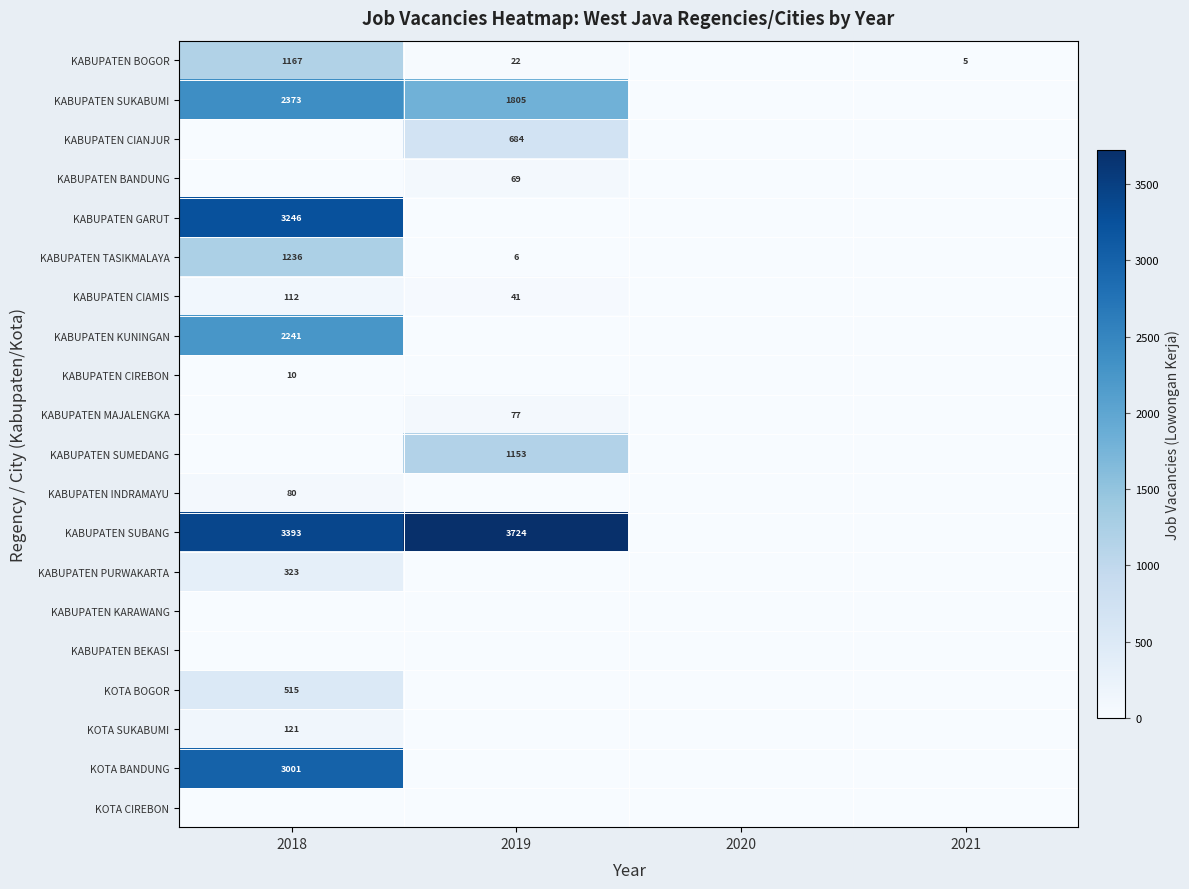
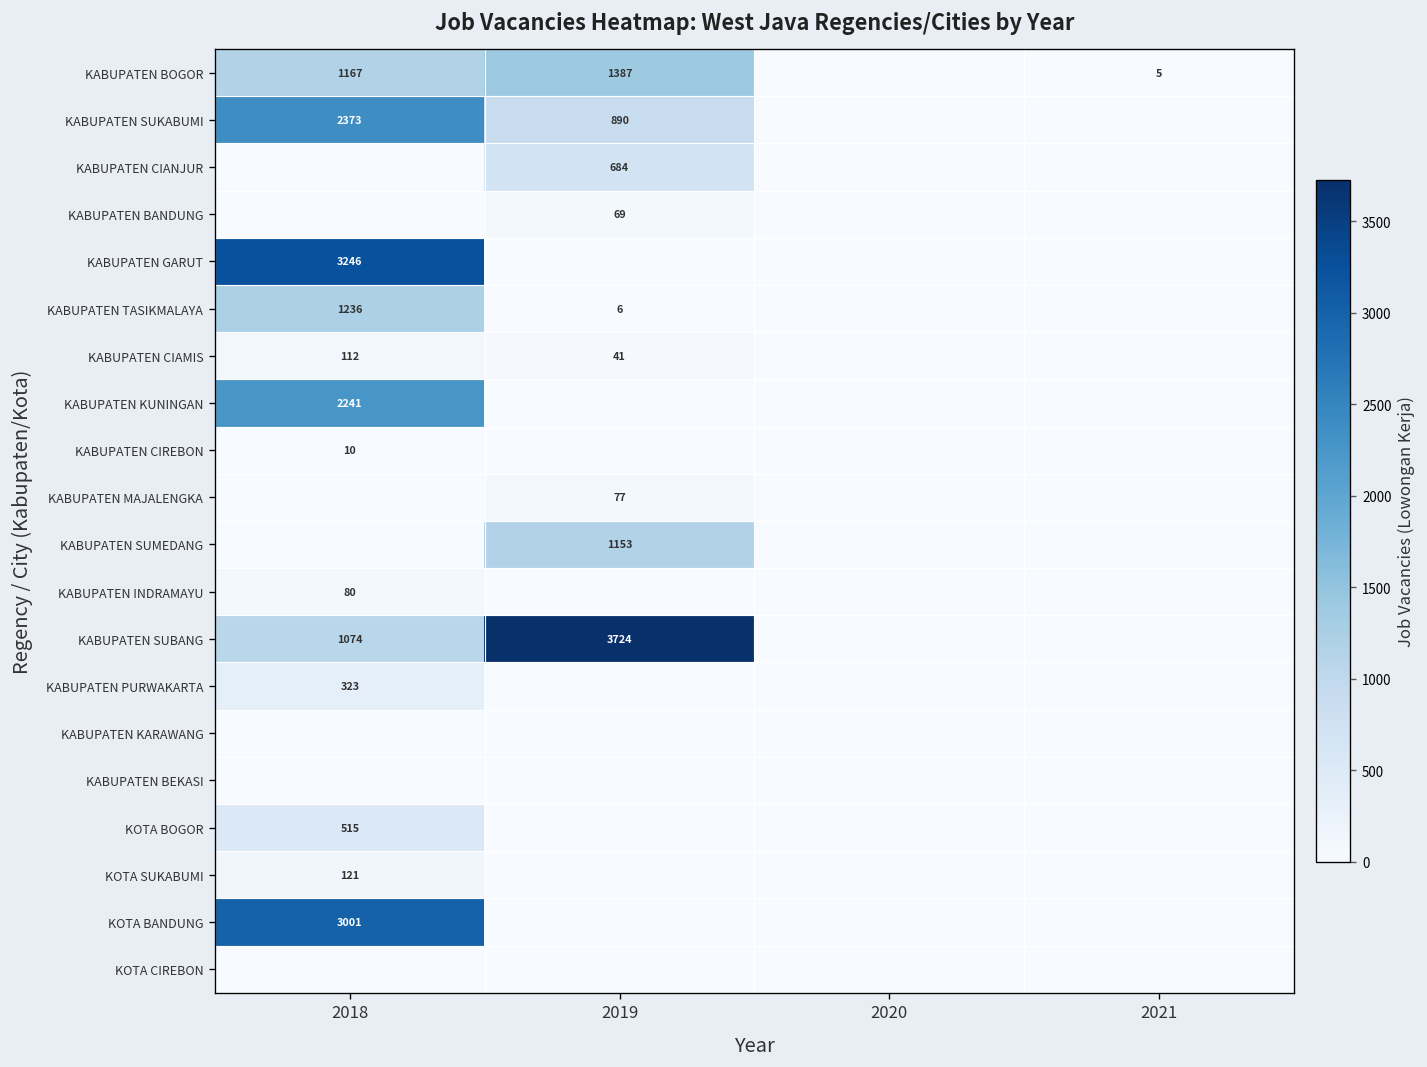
KABUPATEN BOGOR, 2019: 22 -> 1387
KABUPATEN SUKABUMI, 2019: 1805 -> 890
KABUPATEN SUBANG, 2018: 3393 -> 1074
